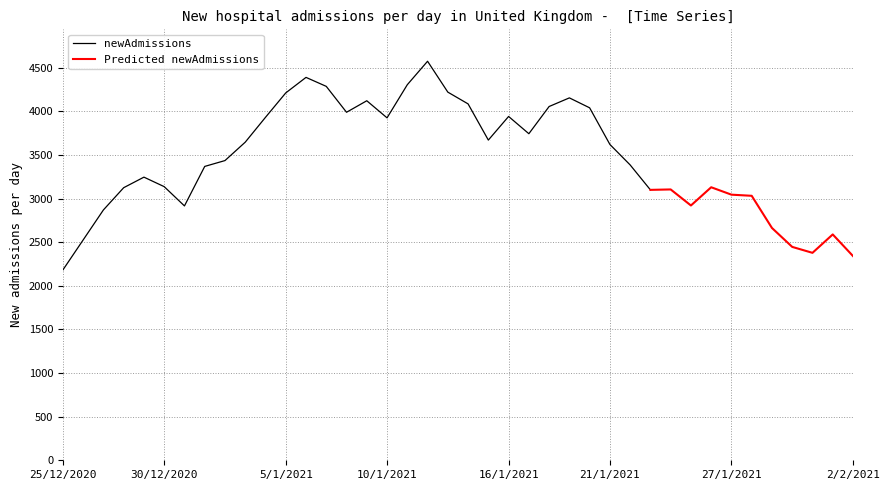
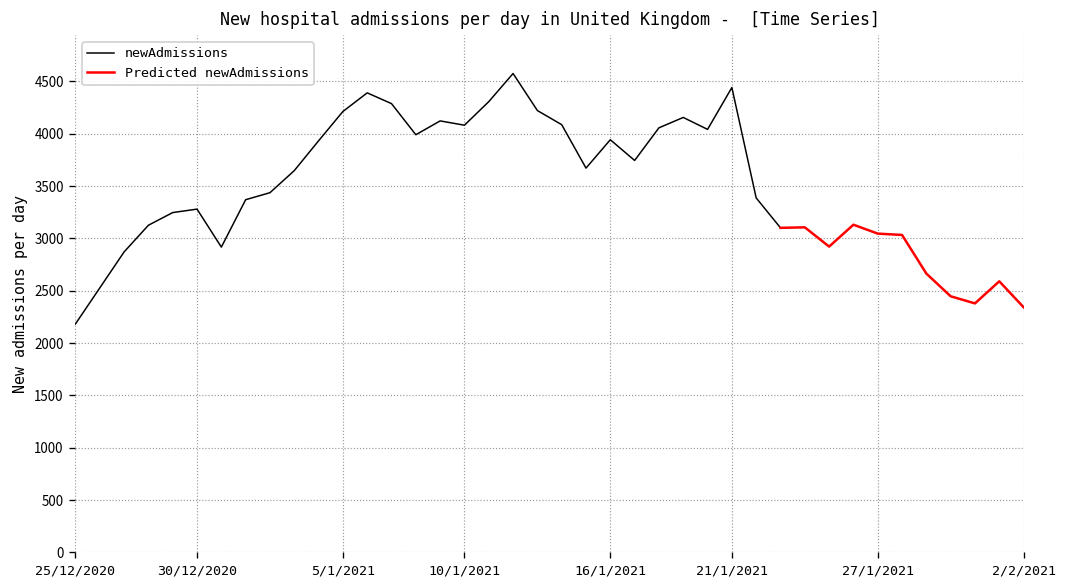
newAdmissions, 30/12/2020: 3100 -> 3300
newAdmissions, 10/1/2021: 3900 -> 4100
newAdmissions, 21/1/2021: 3600 -> 4400
